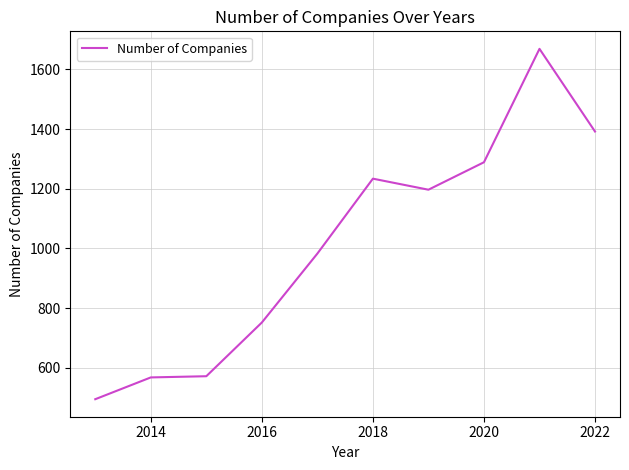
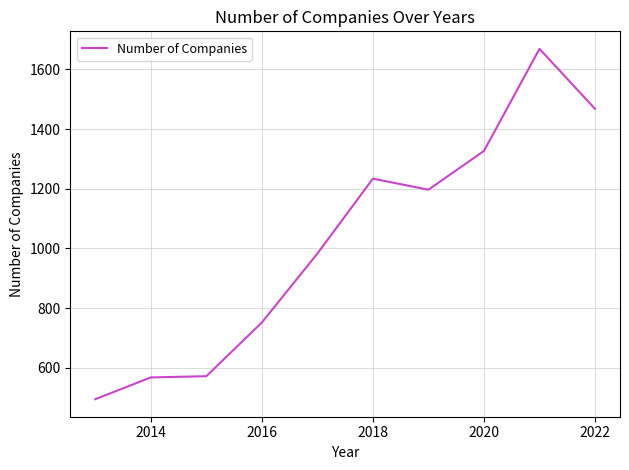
2020: 1290 -> 1330
2022: 1390 -> 1470
